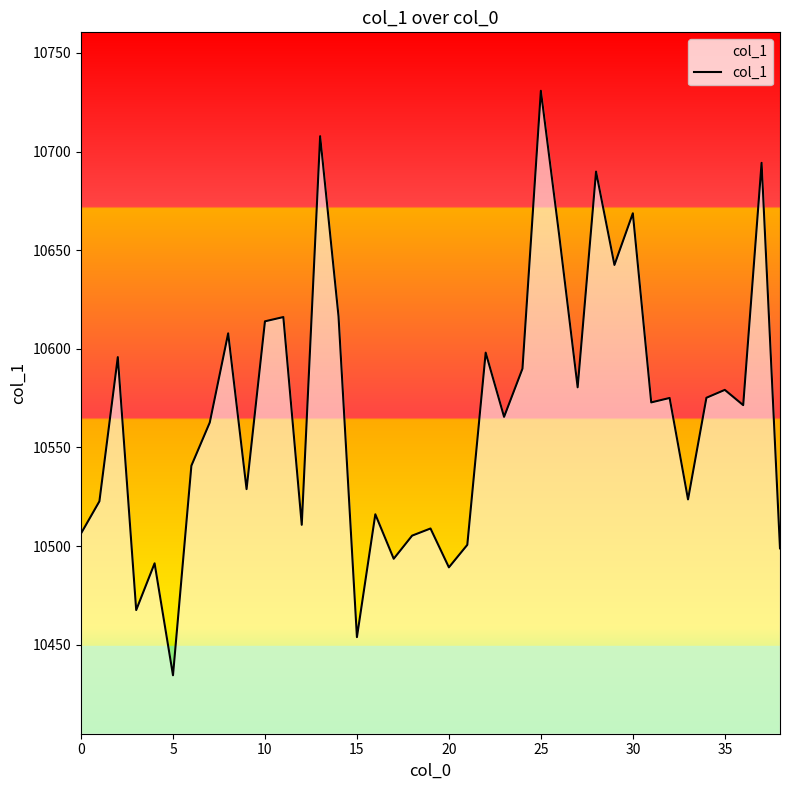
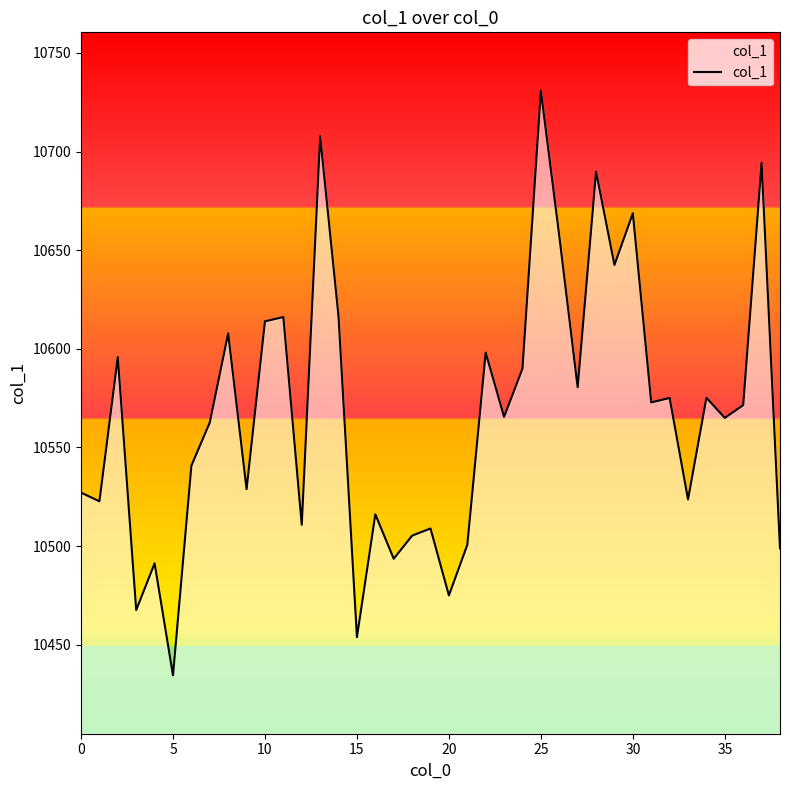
0: 10506 -> 10527
20: 10489 -> 10475
35: 10579 -> 10565
